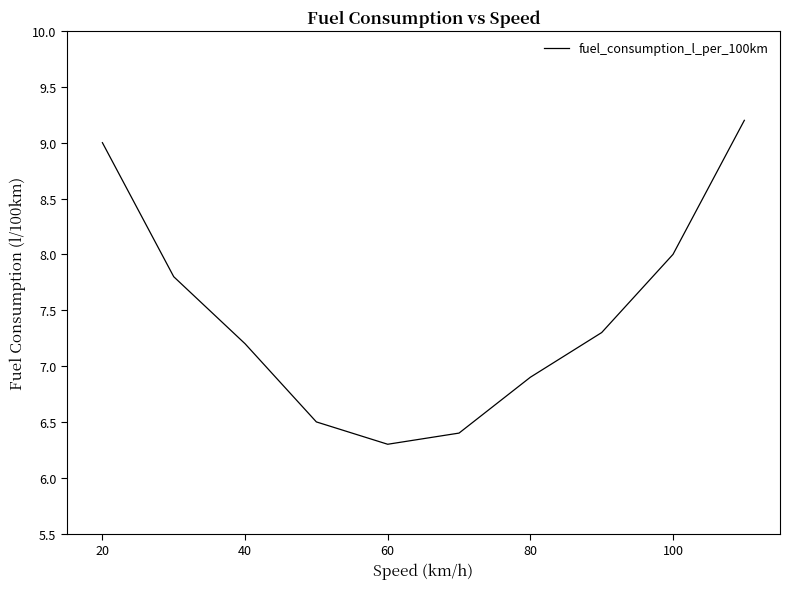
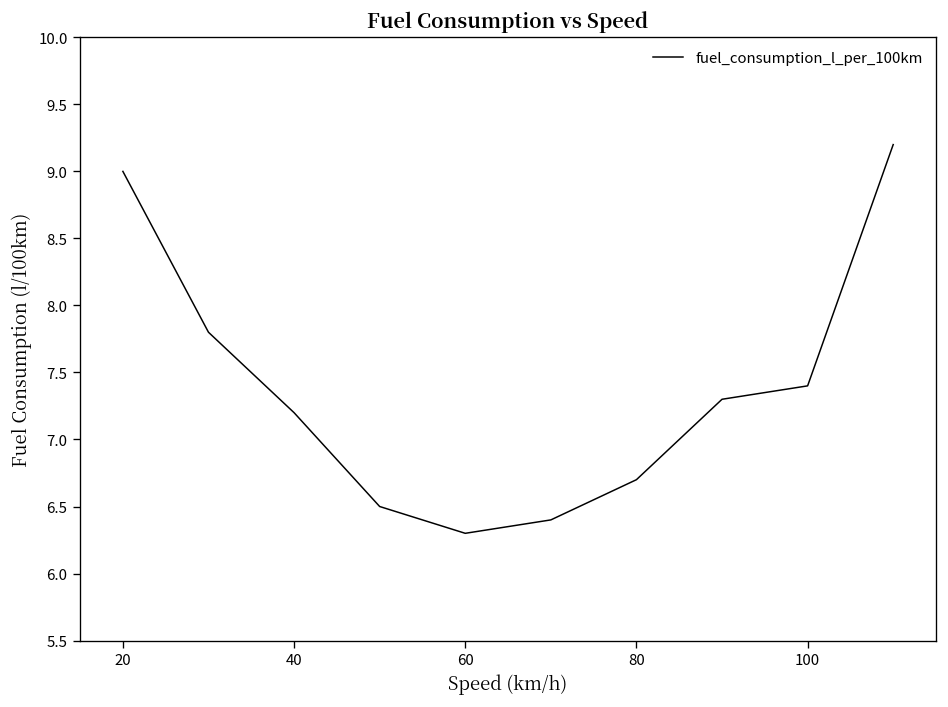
80: 6.9 -> 6.7
100: 8.0 -> 7.4
